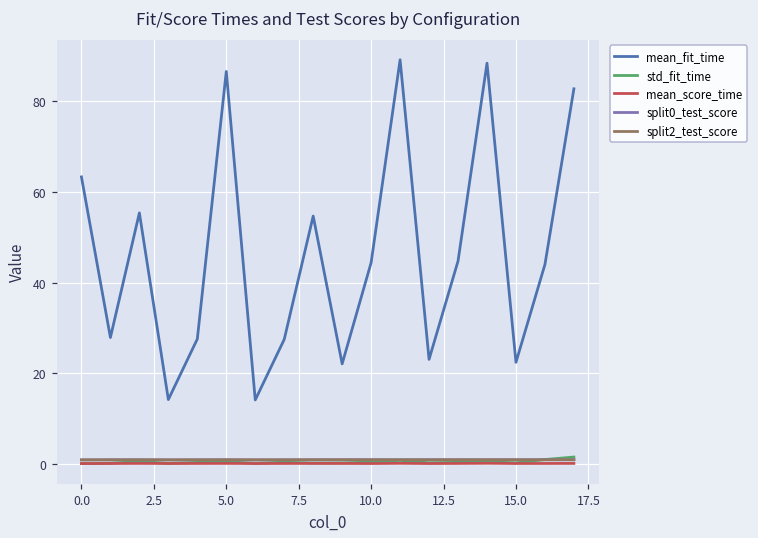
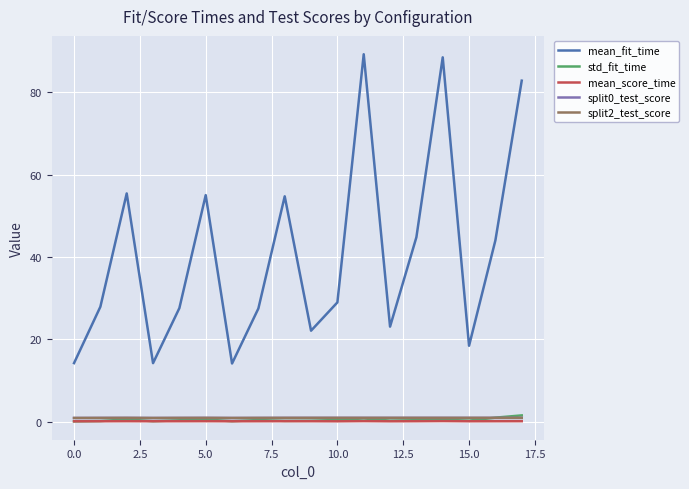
mean_fit_time, 0.0: 63 -> 14
mean_fit_time, 5.0: 87 -> 55
mean_fit_time, 10.0: 44 -> 29
mean_fit_time, 15.0: 22 -> 18
